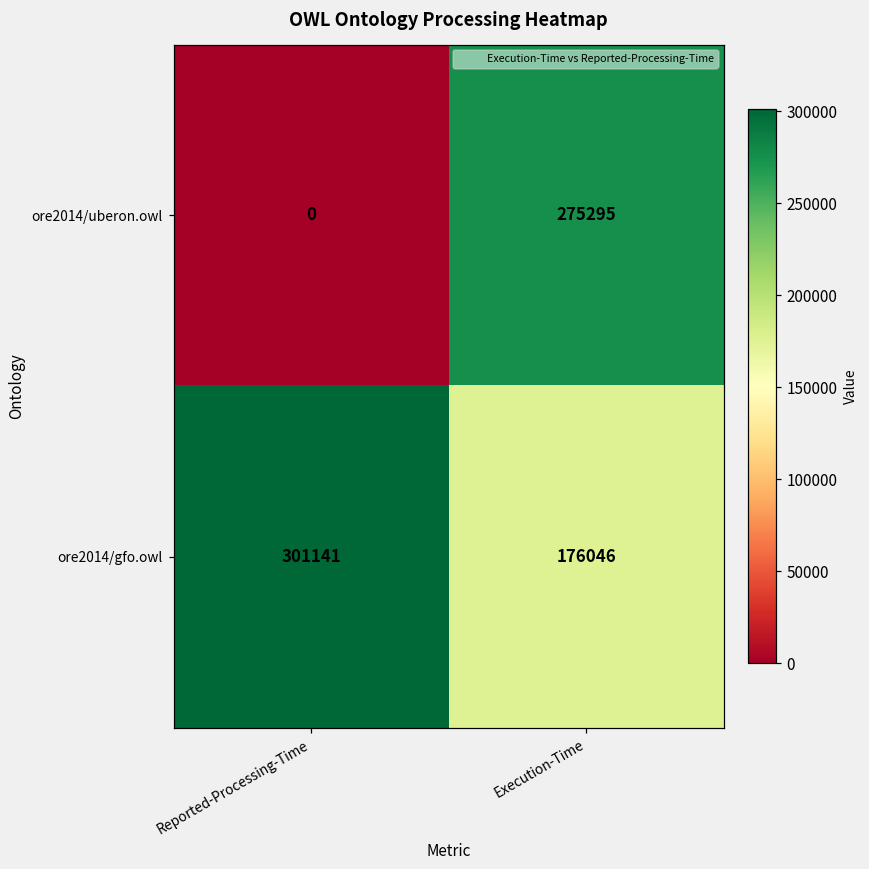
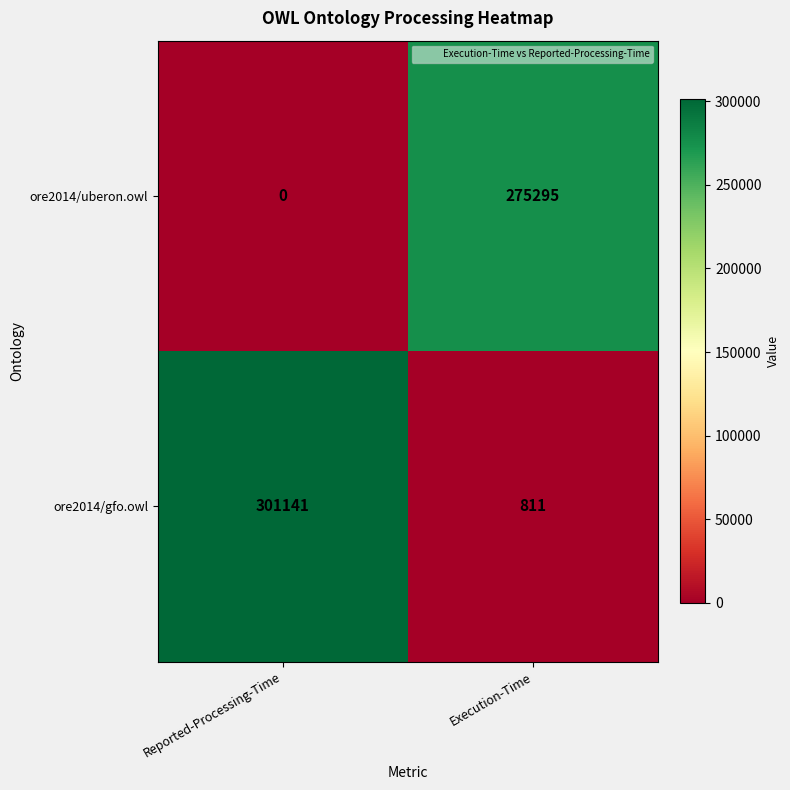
ore2014/gfo.owl, Execution-Time: 176046 -> 811
